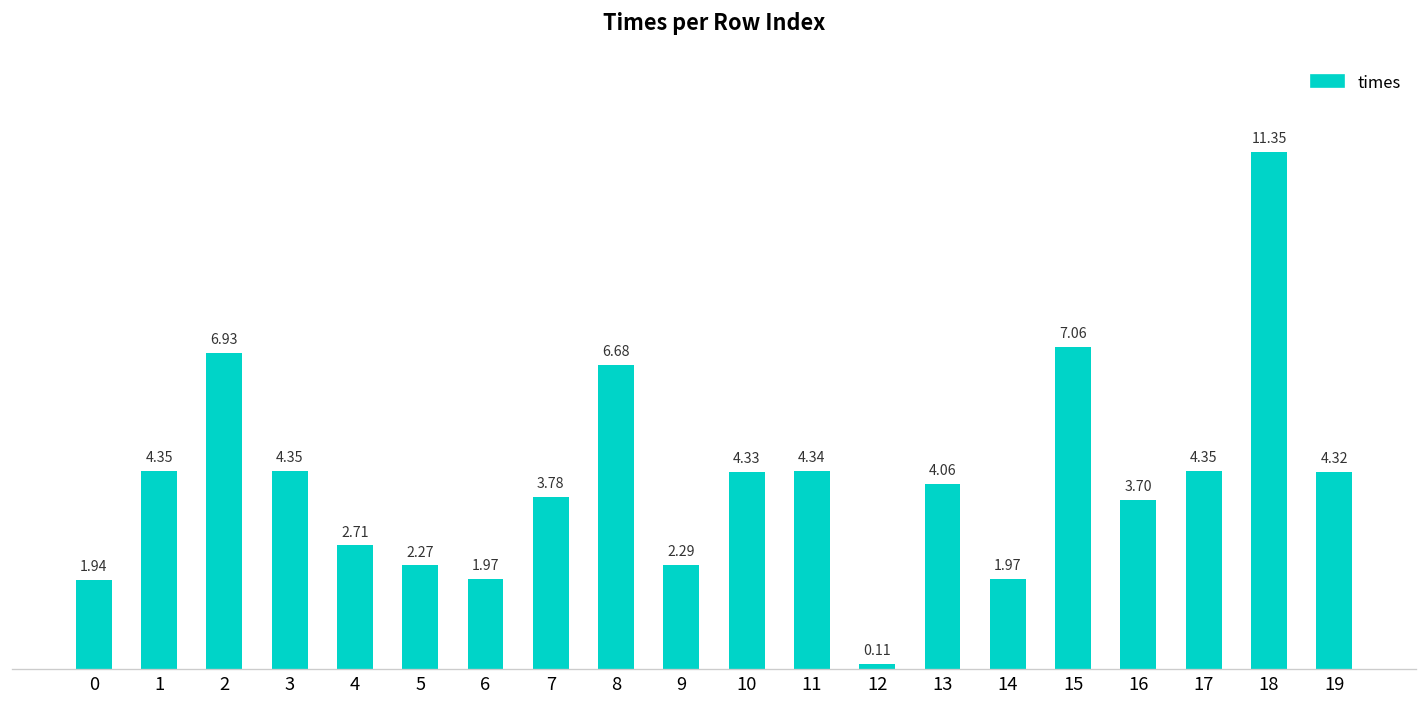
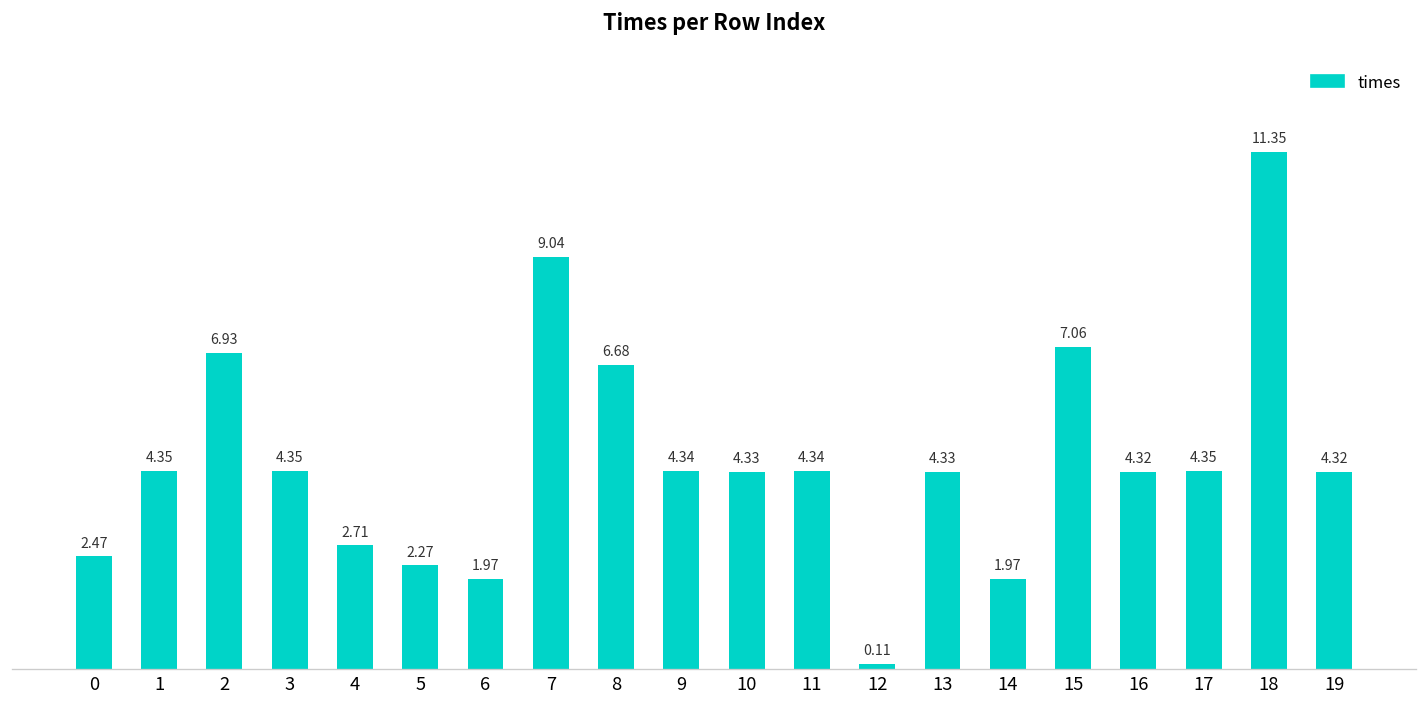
0: 1.94 -> 2.47
7: 3.78 -> 9.04
9: 2.29 -> 4.34
13: 4.06 -> 4.33
16: 3.70 -> 4.32
